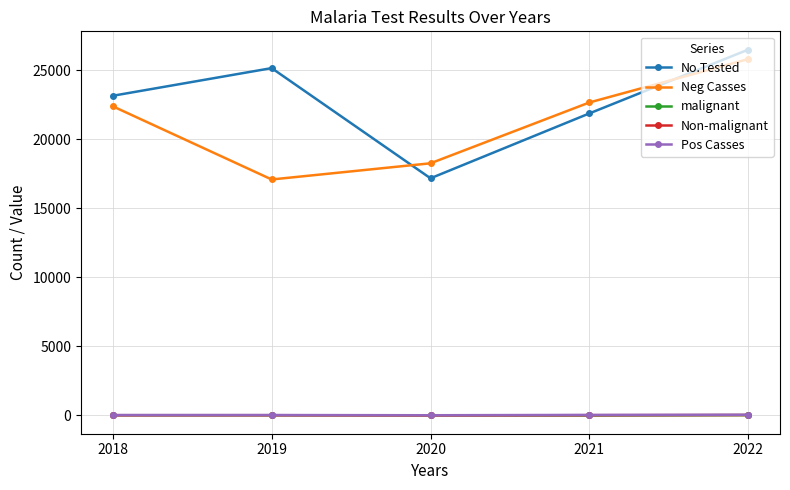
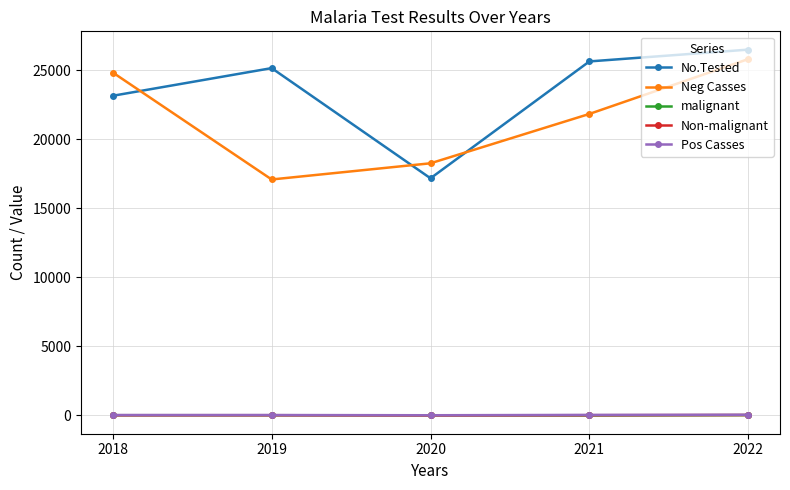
Neg Casses, 2018: 22400 -> 24800
No.Tested, 2021: 21900 -> 25600
Neg Casses, 2021: 22700 -> 21800
